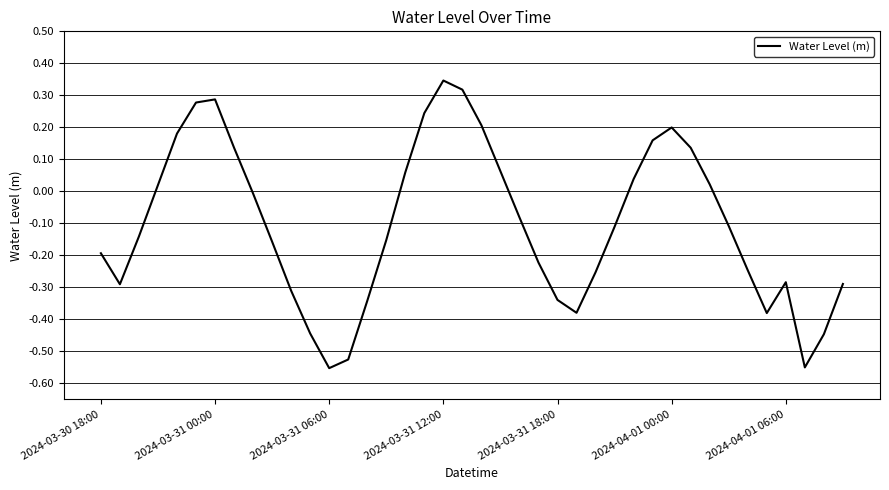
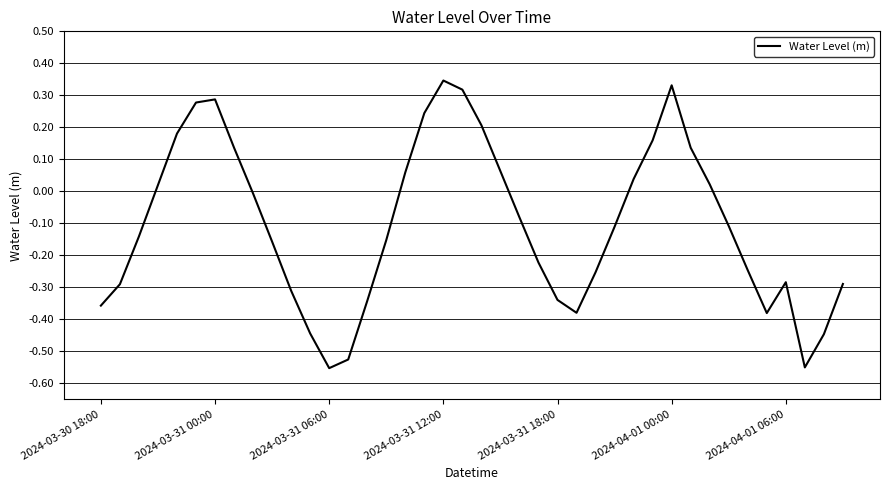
2024-03-30 18:00: -0.19 -> -0.36
2024-04-01 00:00: 0.20 -> 0.33
